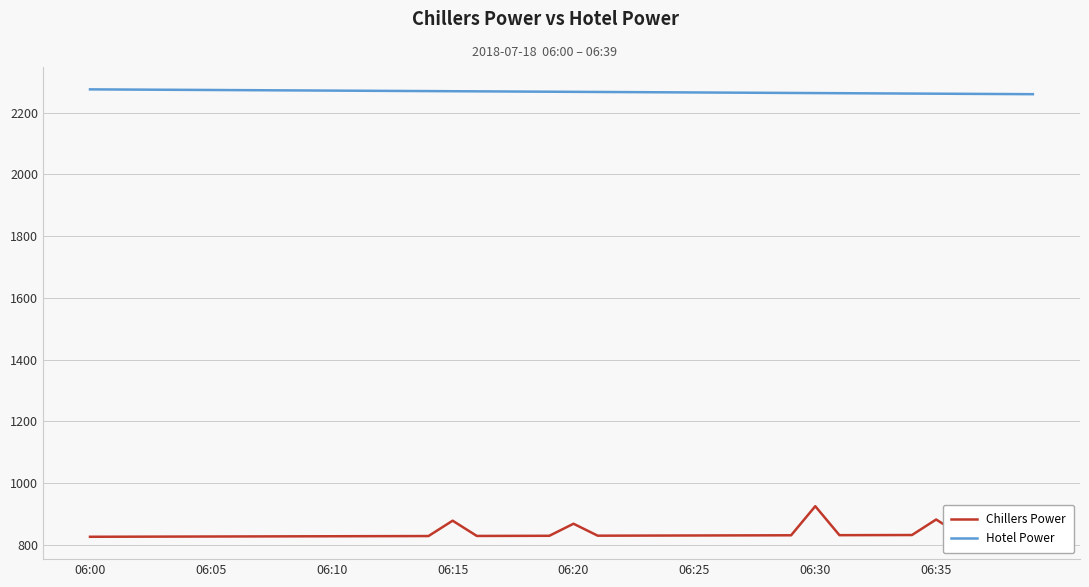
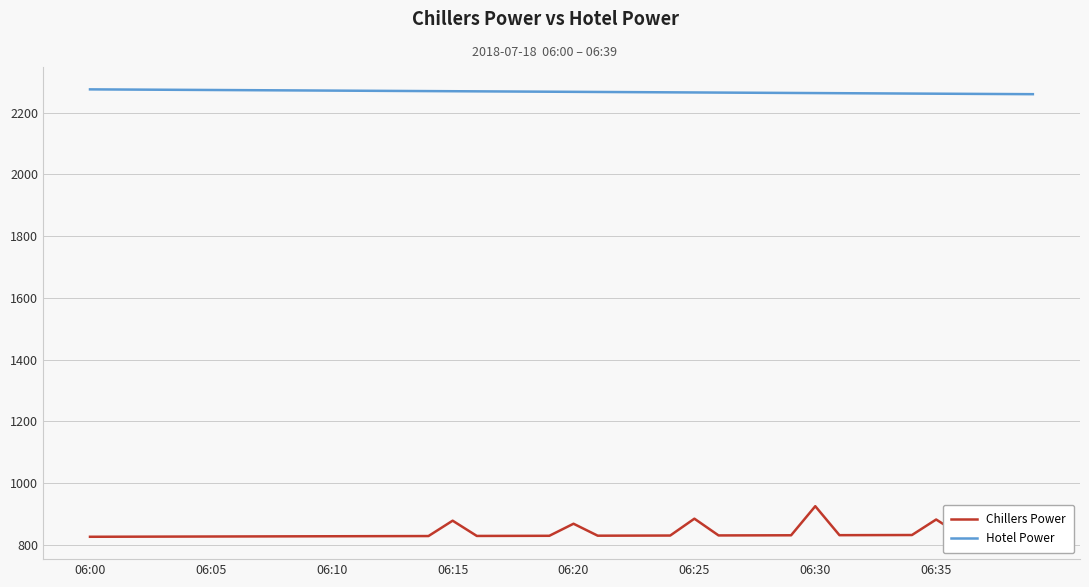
Chillers Power, 06:25: 830 -> 880
